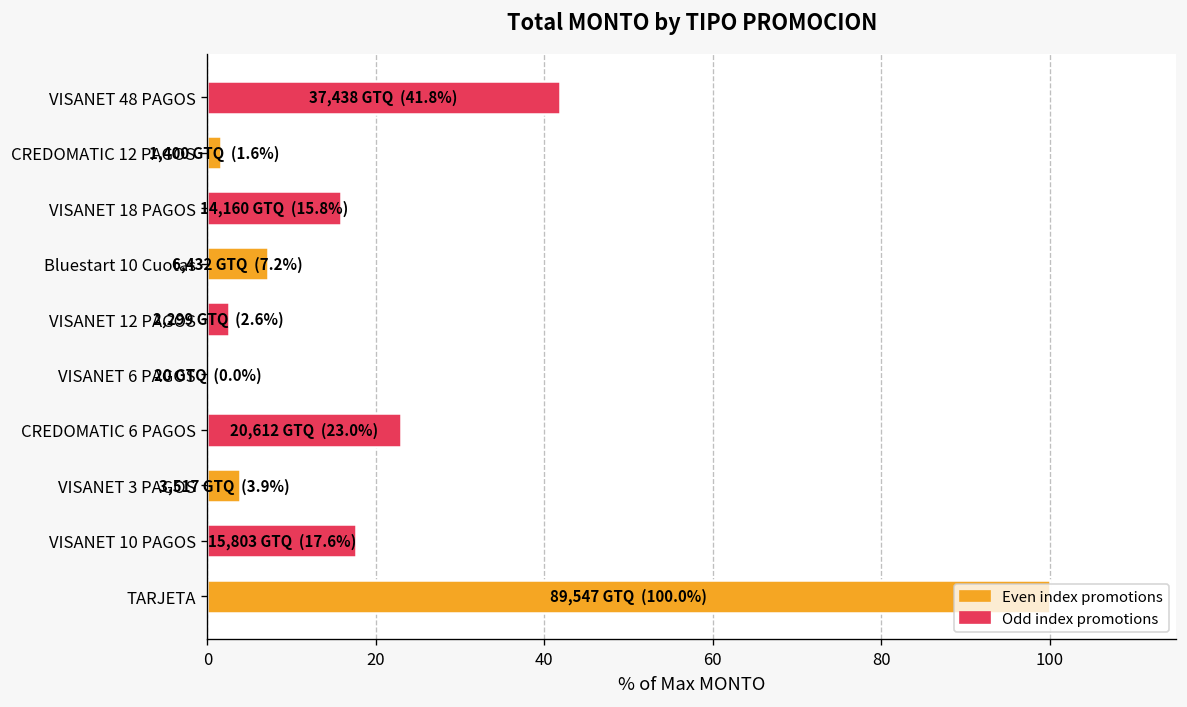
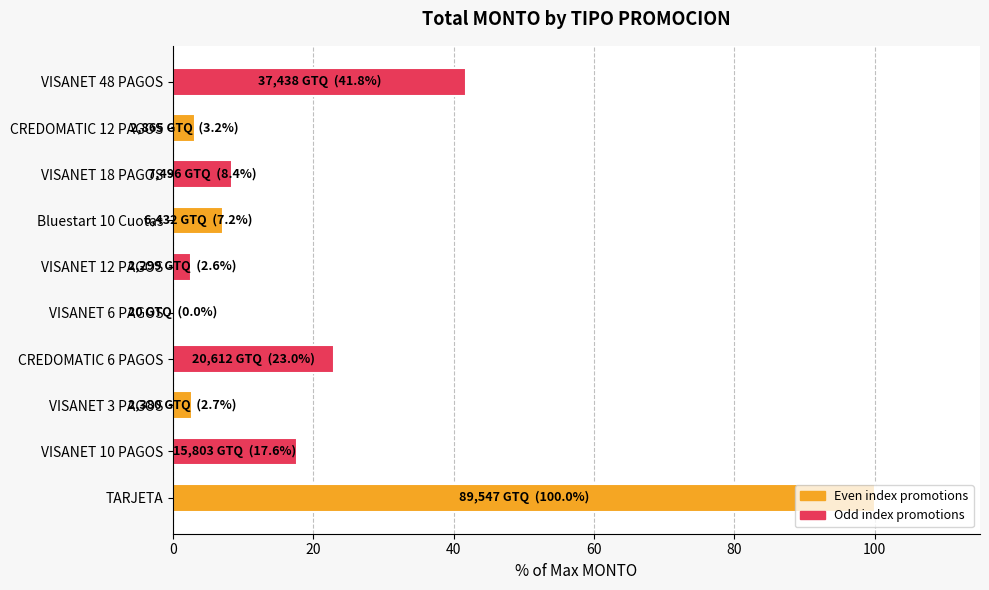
CREDOMATIC 12 PAGOS: 1,400 GTQ (1.6%) -> 2,865 GTQ (3.2%)
VISANET 18 PAGOS: 14,160 GTQ (15.8%) -> 7,496 GTQ (8.4%)
VISANET 3 PAGOS: 3,517 GTQ (3.9%) -> 2,380 GTQ (2.7%)
